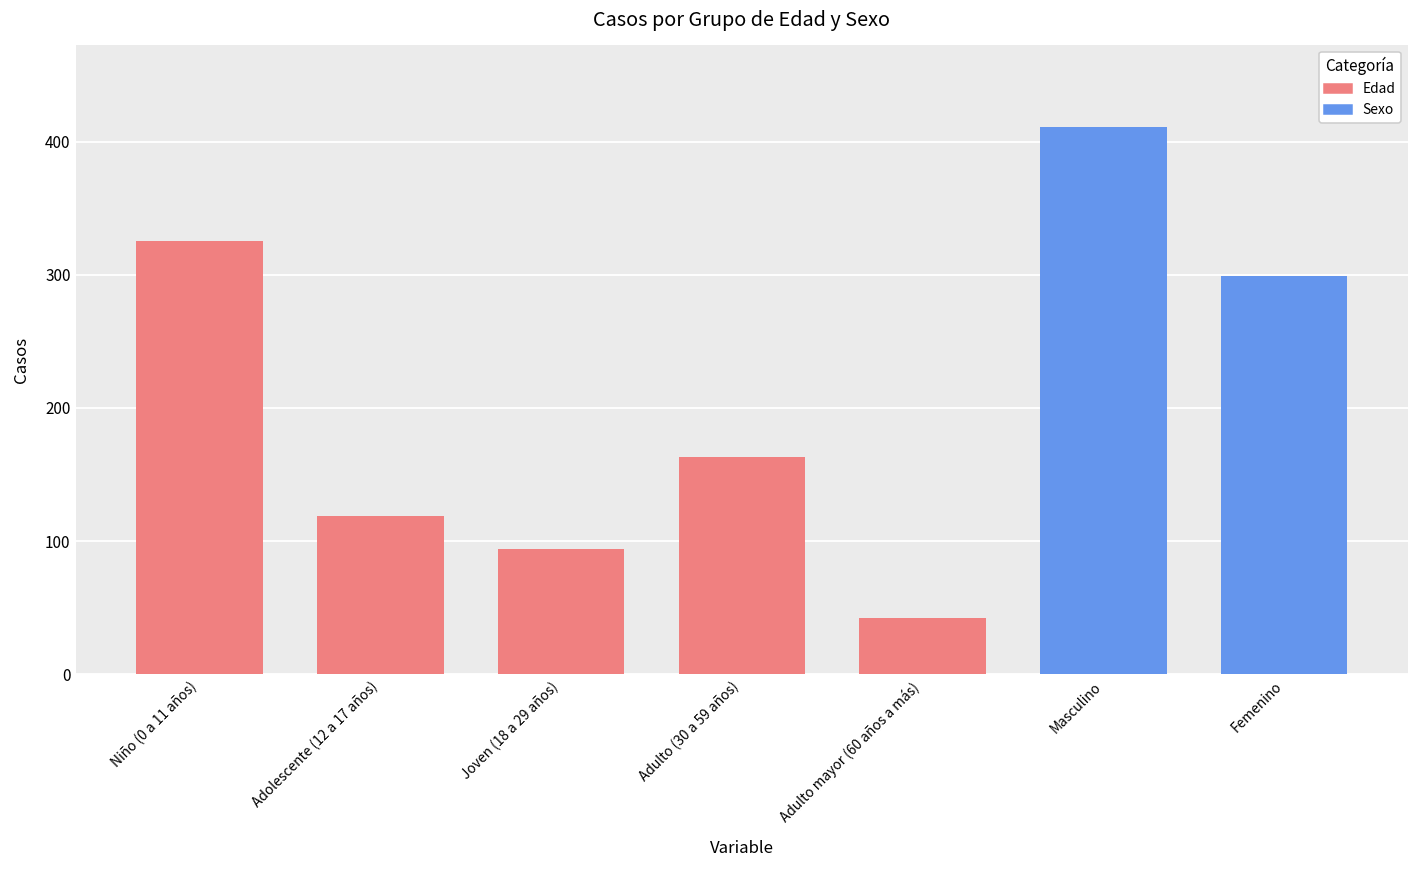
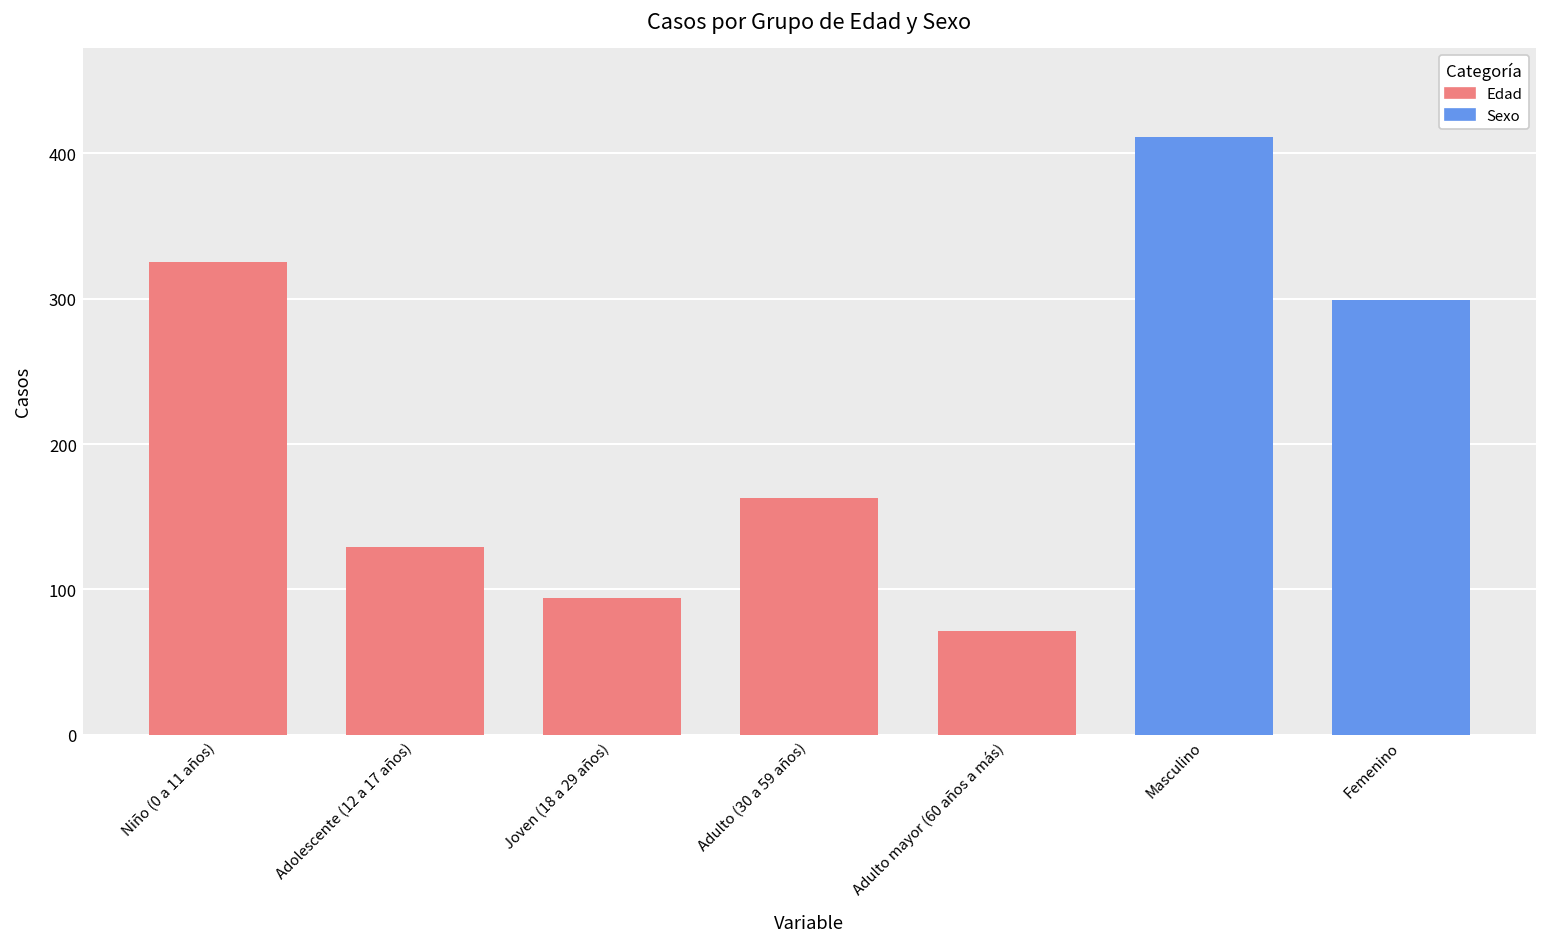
Adolescente (12 a 17 años): 119 -> 129
Adulto mayor (60 años a más): 42 -> 71
